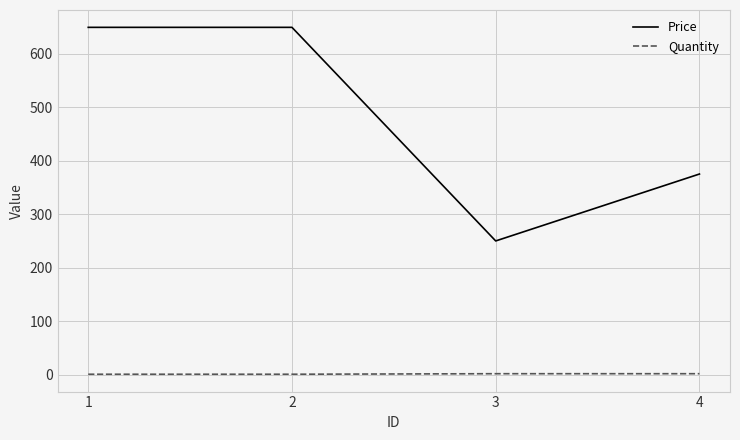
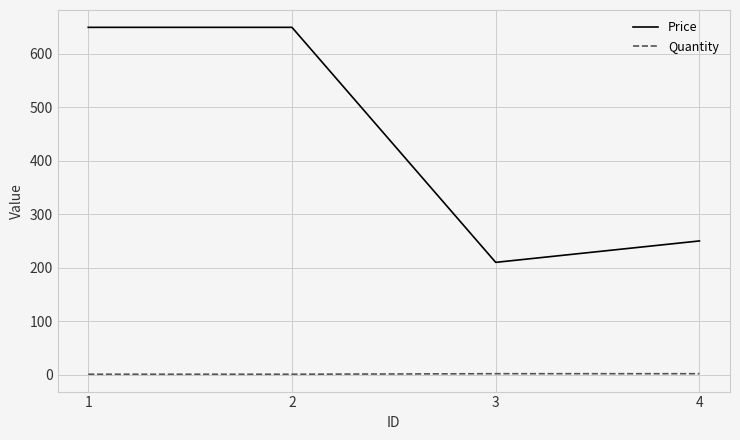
Price, 3: 250 -> 210
Price, 4: 380 -> 250
